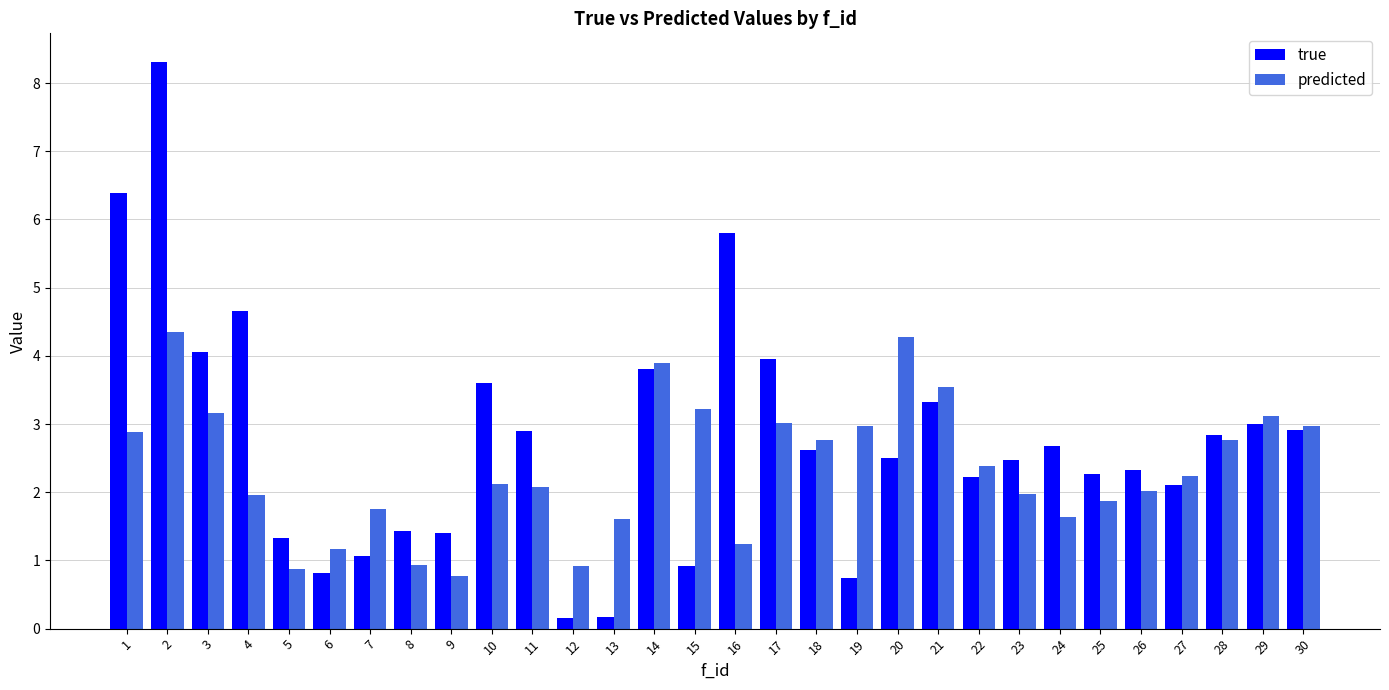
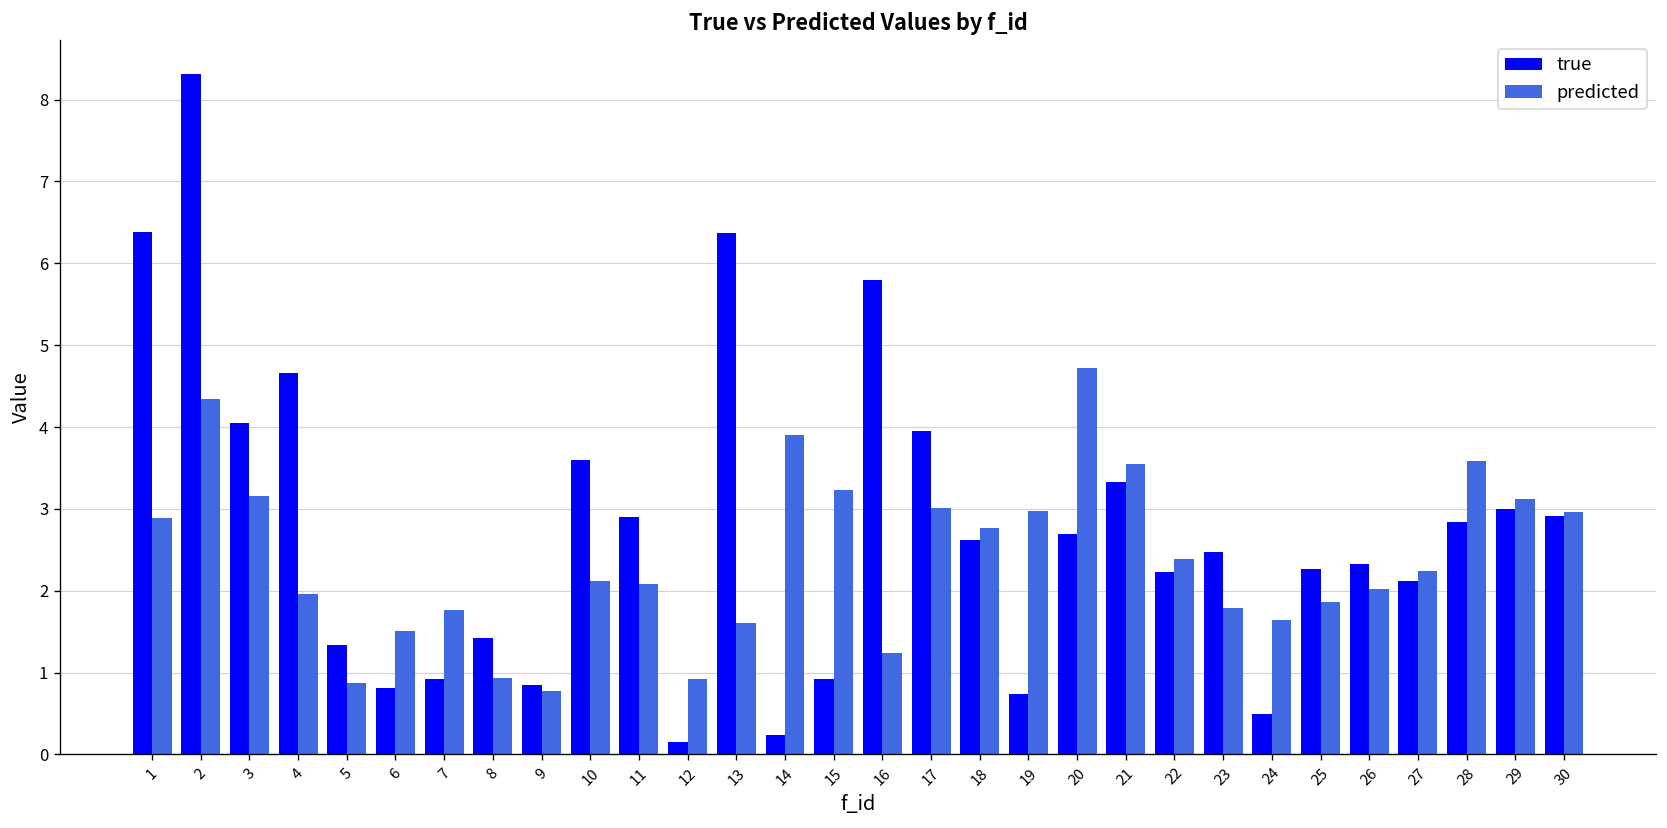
predicted, 6: 1.2 -> 1.5
true, 7: 1.1 -> 0.9
true, 9: 1.4 -> 0.9
true, 13: 0.2 -> 6.4
true, 14: 3.8 -> 0.2
true, 20: 2.5 -> 2.7
predicted, 20: 4.3 -> 4.7
predicted, 23: 2.0 -> 1.8
true, 24: 2.7 -> 0.5
predicted, 28: 2.8 -> 3.6
